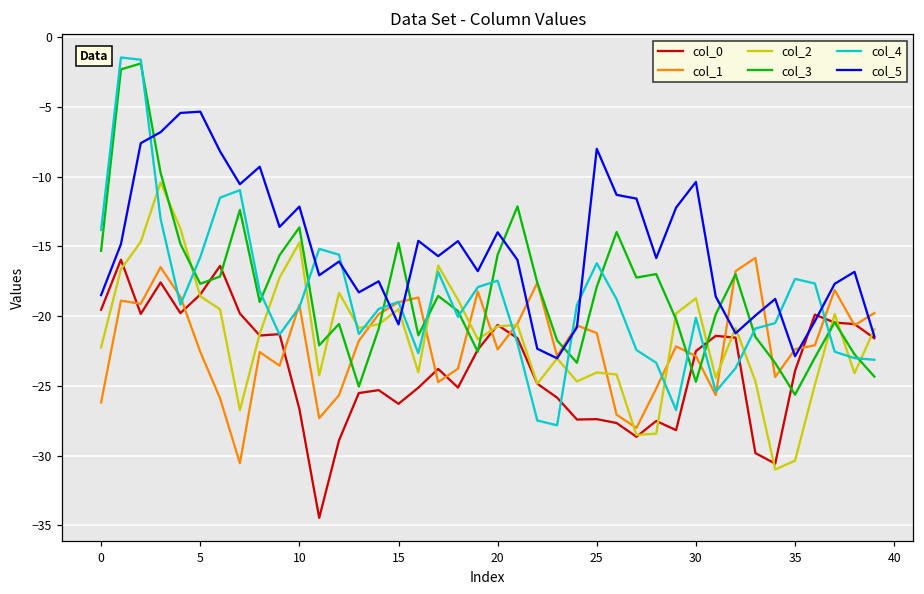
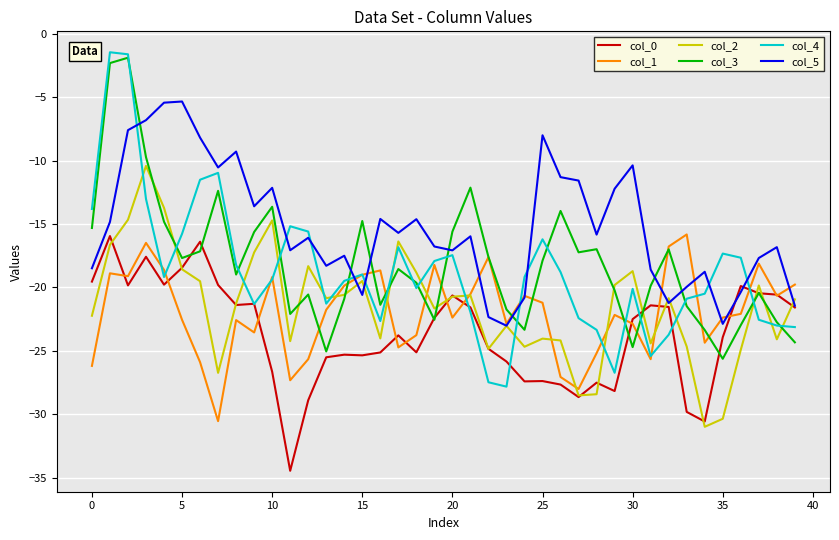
col_0, 15: -26.3 -> -25.4
col_5, 20: -14.0 -> -17.1
